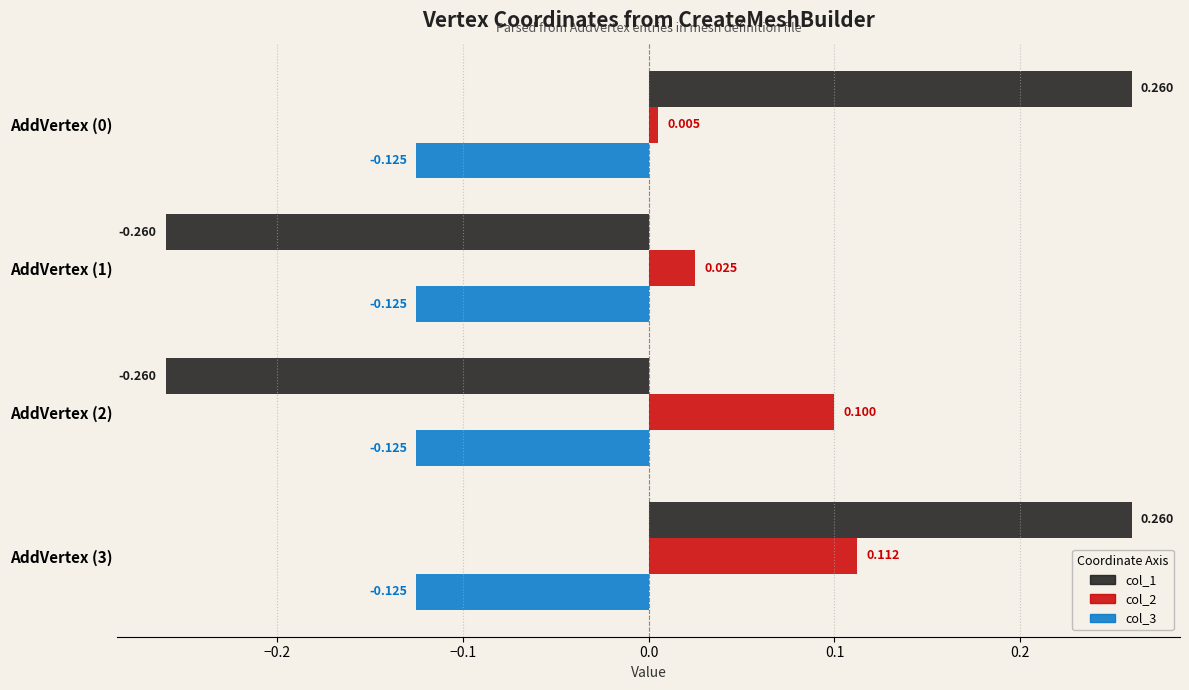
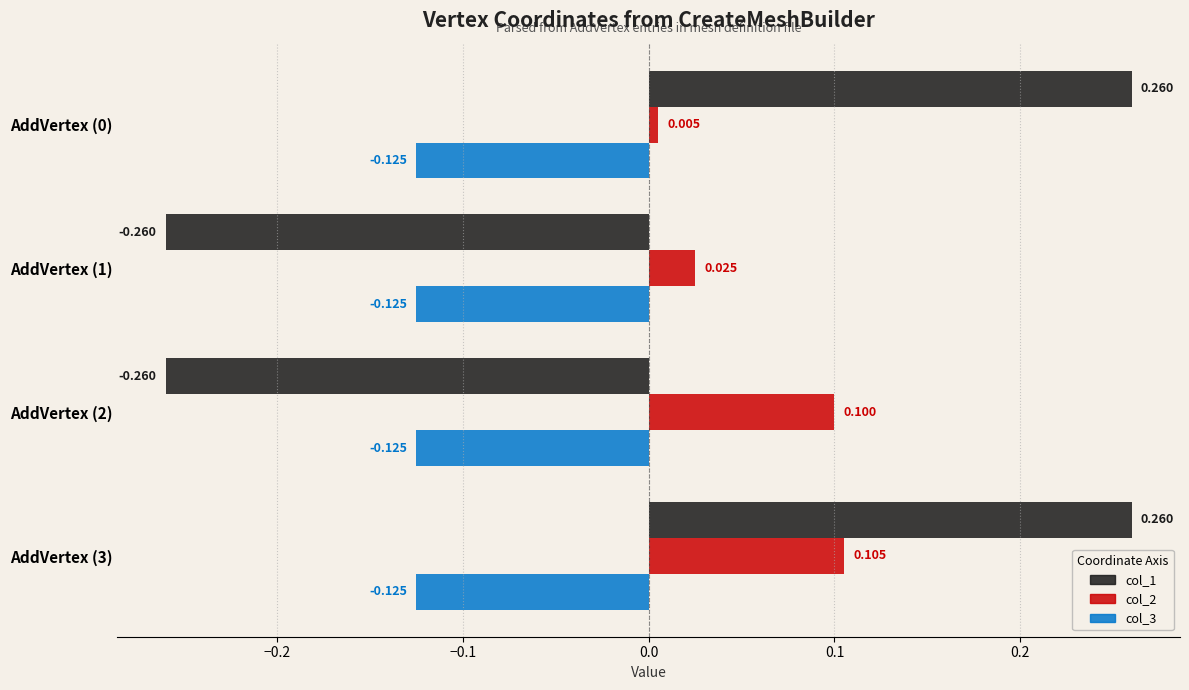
col_2, AddVertex (3): 0.112 -> 0.105
